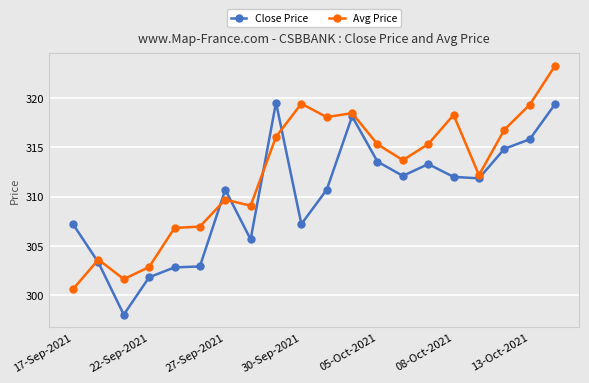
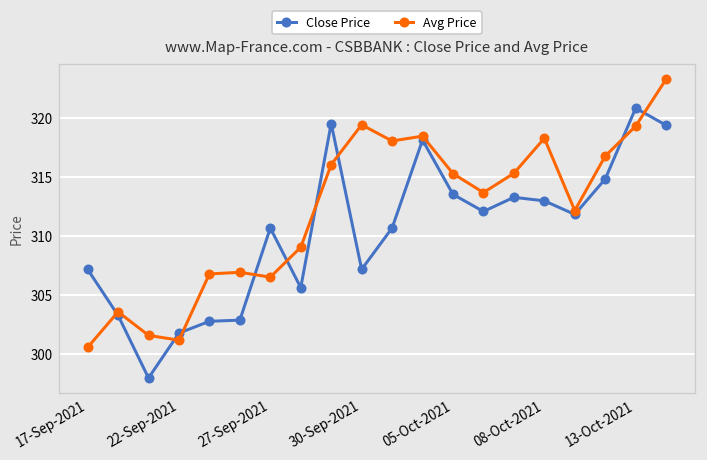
Avg Price, 22-Sep-2021: 303 -> 301
Avg Price, 27-Sep-2021: 310 -> 307
Close Price, 08-Oct-2021: 312 -> 313
Close Price, 13-Oct-2021: 316 -> 321
